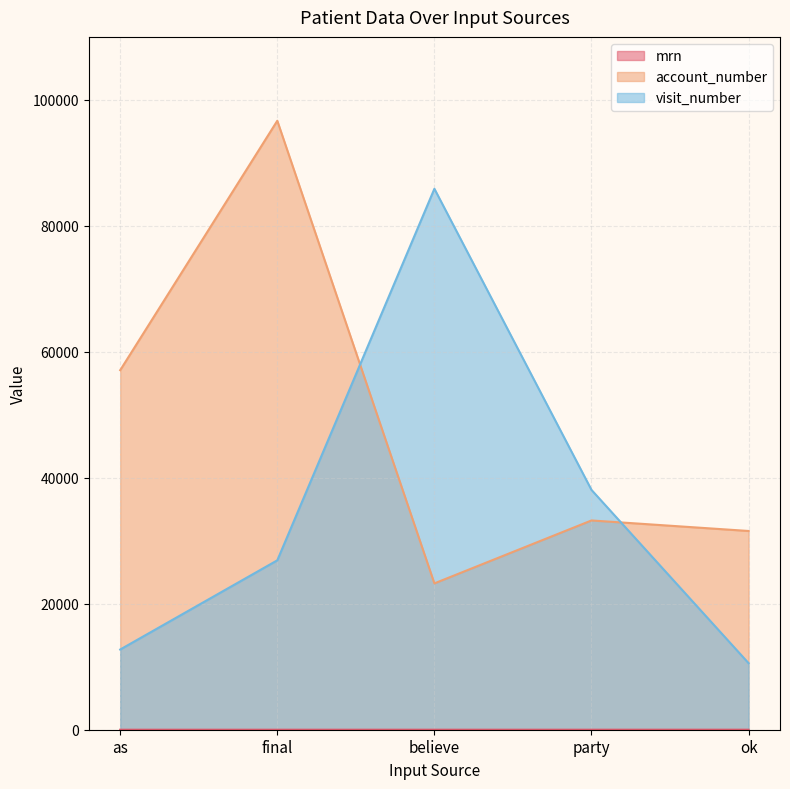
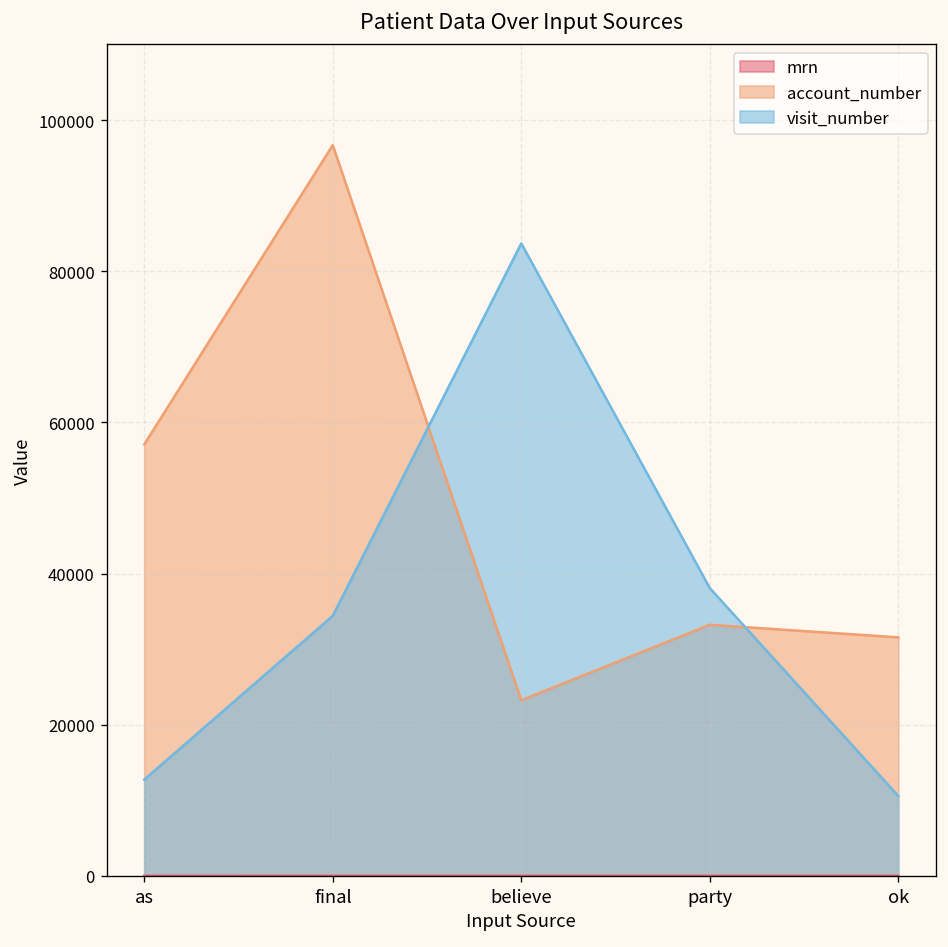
visit_number, final: 27000 -> 34000
visit_number, believe: 86000 -> 84000
